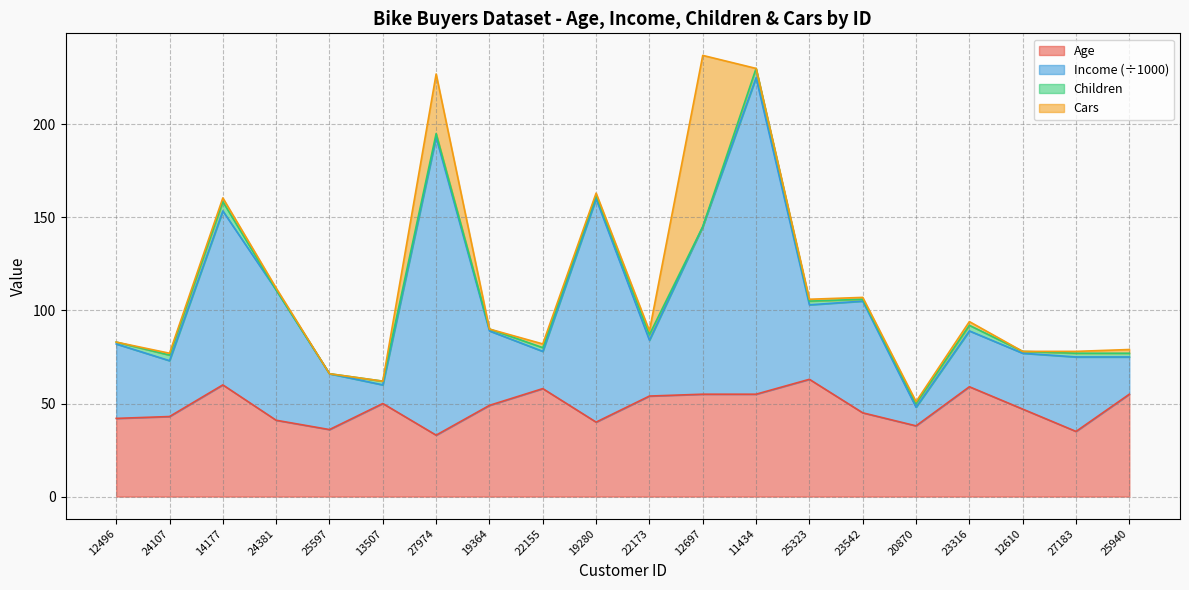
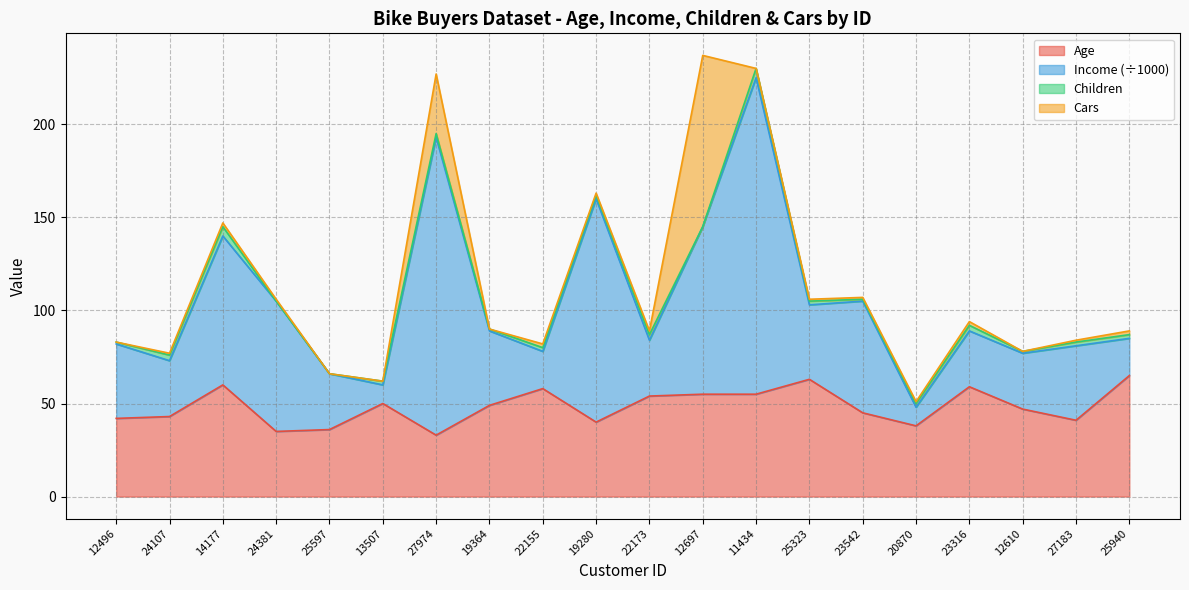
Income (÷1000), 14177: 93 -> 80
Age, 24381: 41 -> 35
Age, 27183: 35 -> 41
Age, 25940: 55 -> 65
